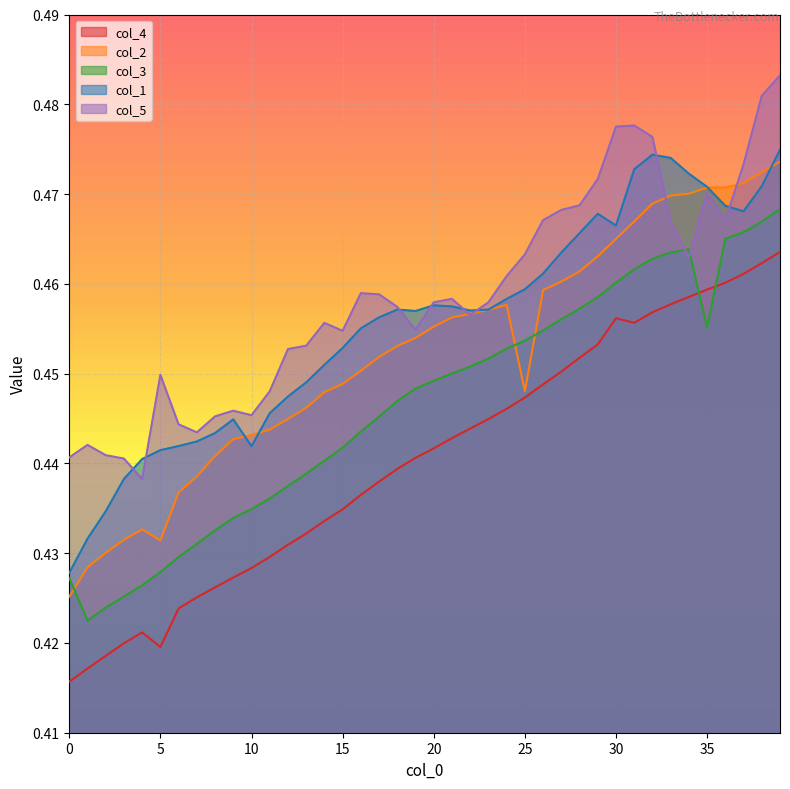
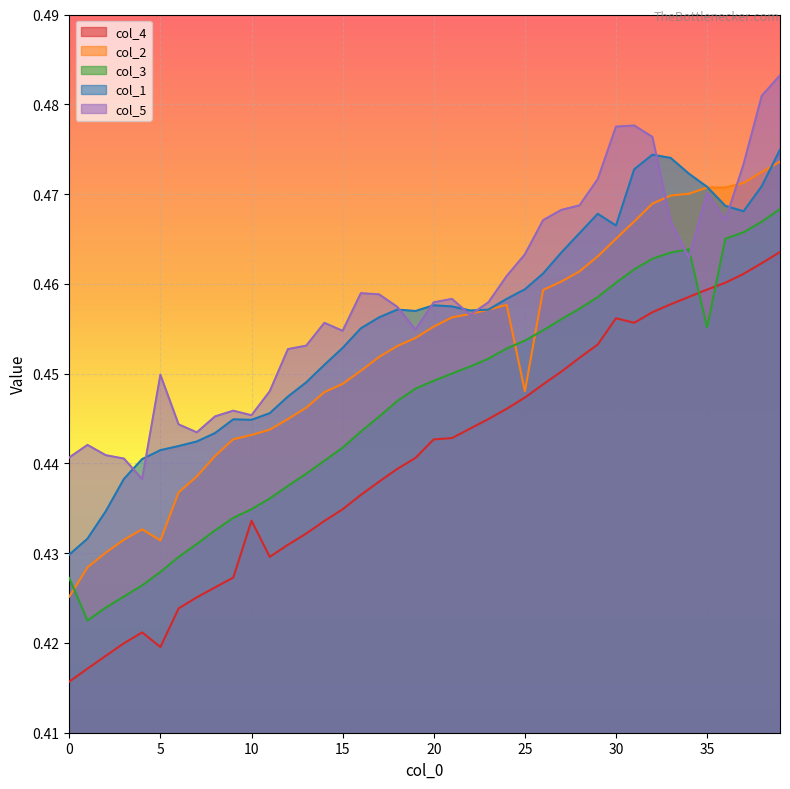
col_1, 0: 0.428 -> 0.430
col_4, 10: 0.428 -> 0.434
col_1, 10: 0.442 -> 0.445
col_4, 20: 0.442 -> 0.443
